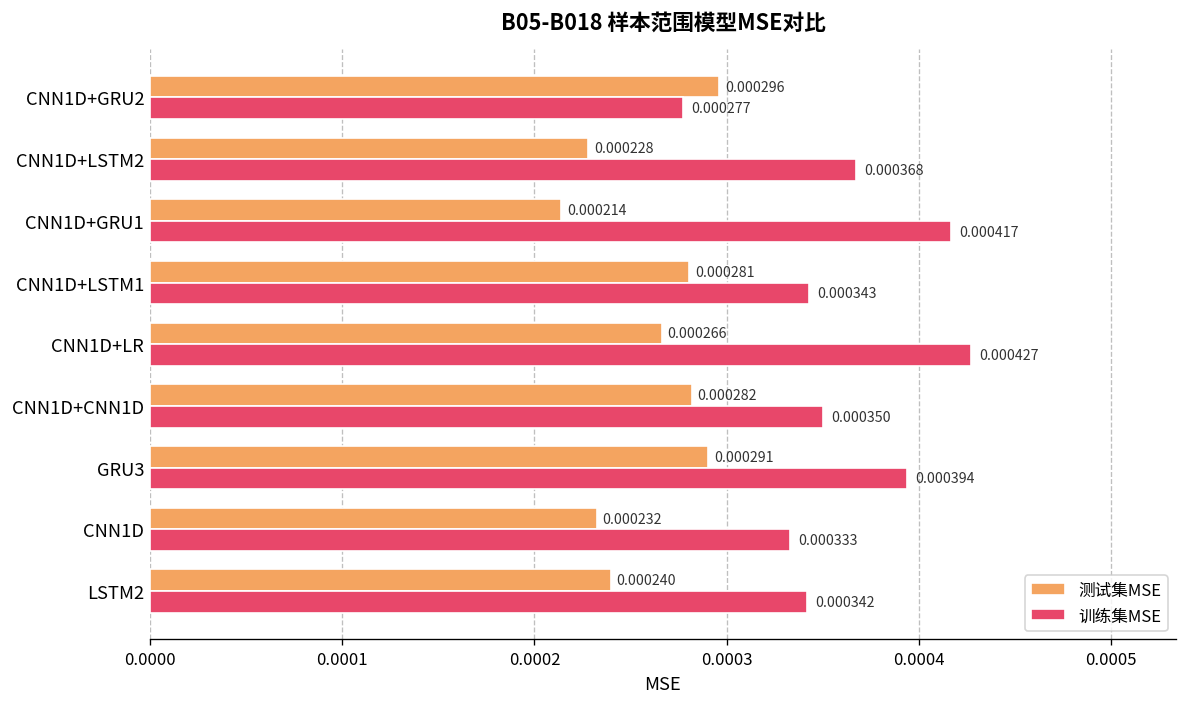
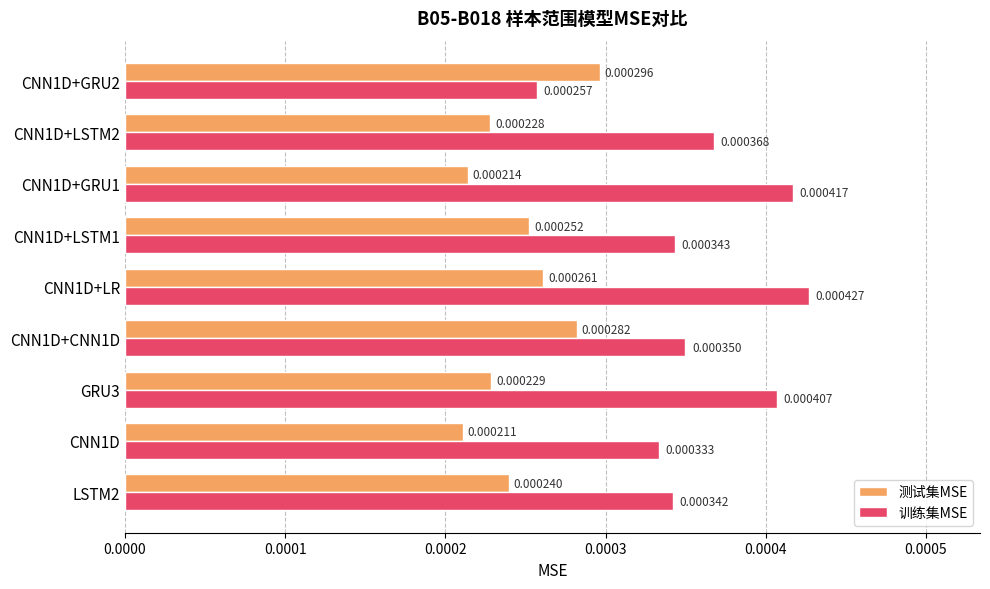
训练集MSE, CNN1D+GRU2: 0.000277 -> 0.000257
测试集MSE, CNN1D+LSTM1: 0.000281 -> 0.000252
测试集MSE, CNN1D+LR: 0.000266 -> 0.000261
测试集MSE, GRU3: 0.000291 -> 0.000229
训练集MSE, GRU3: 0.000394 -> 0.000407
测试集MSE, CNN1D: 0.000232 -> 0.000211
